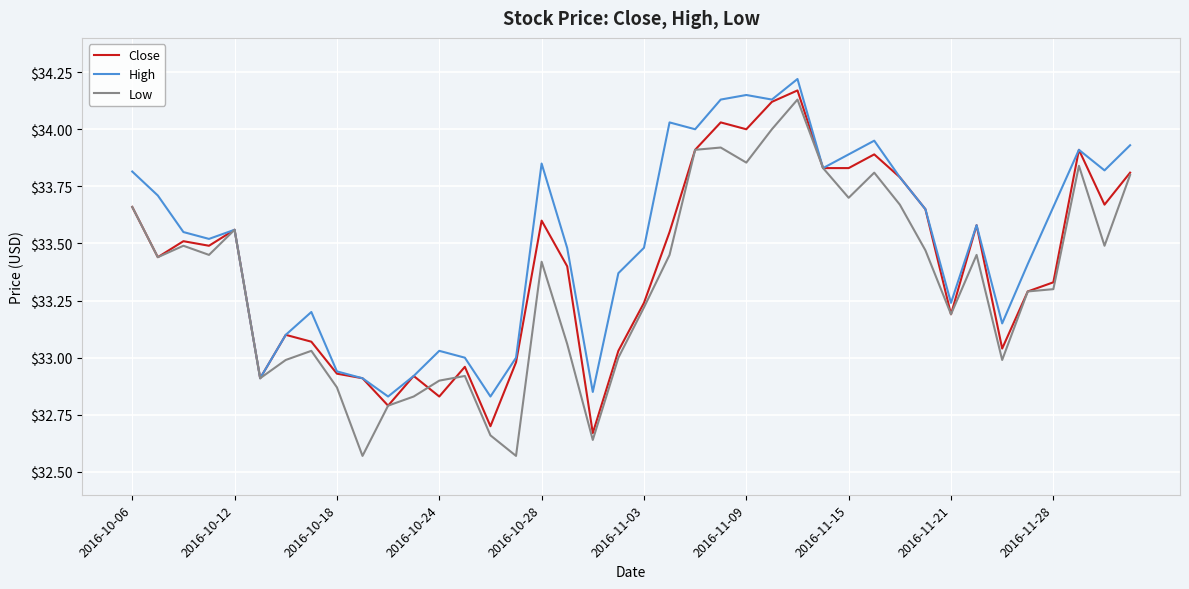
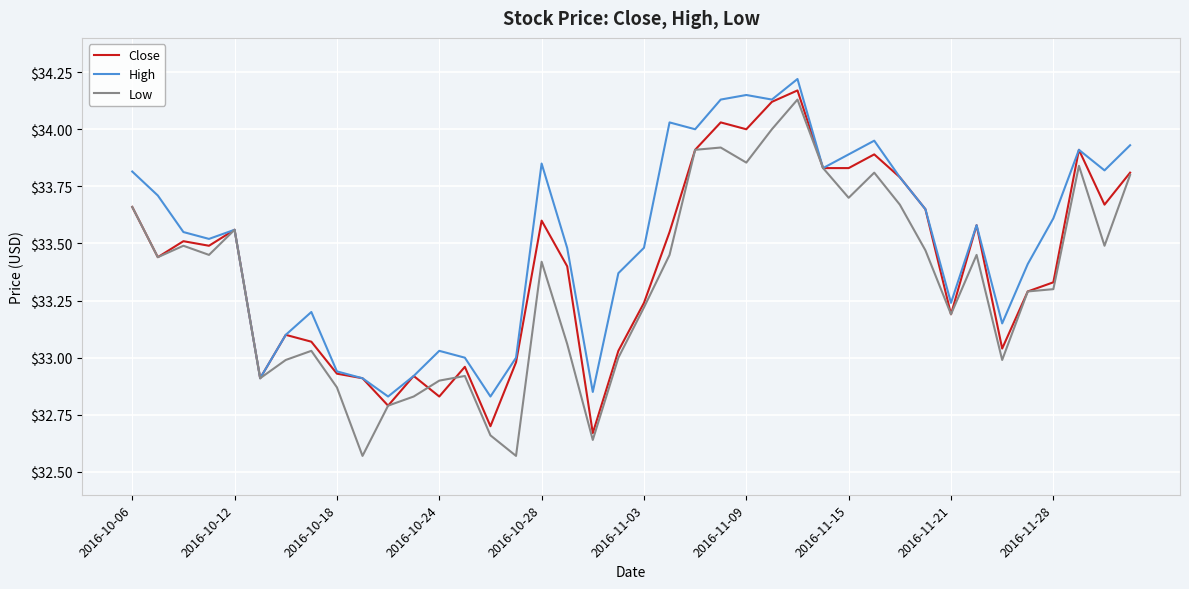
High, 2016-11-28: $33.66 -> $33.61
